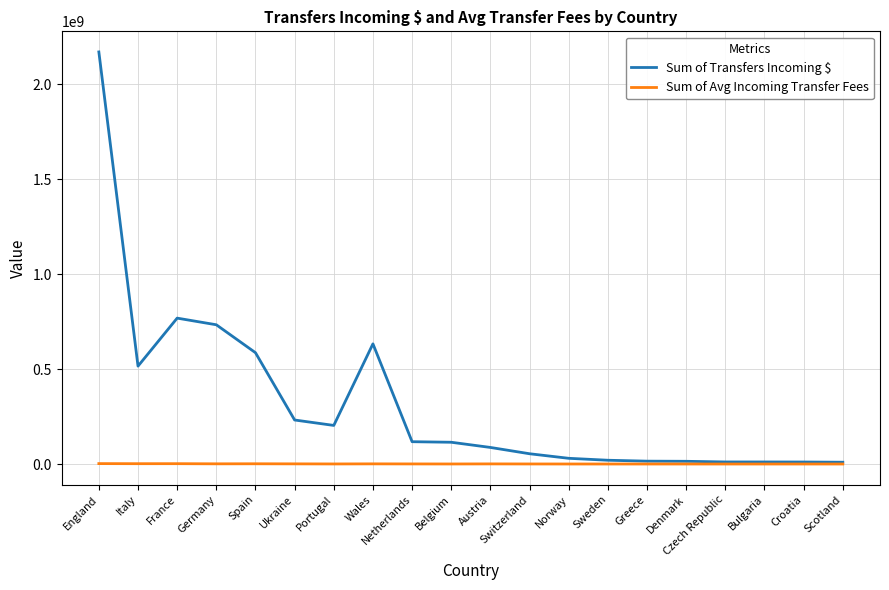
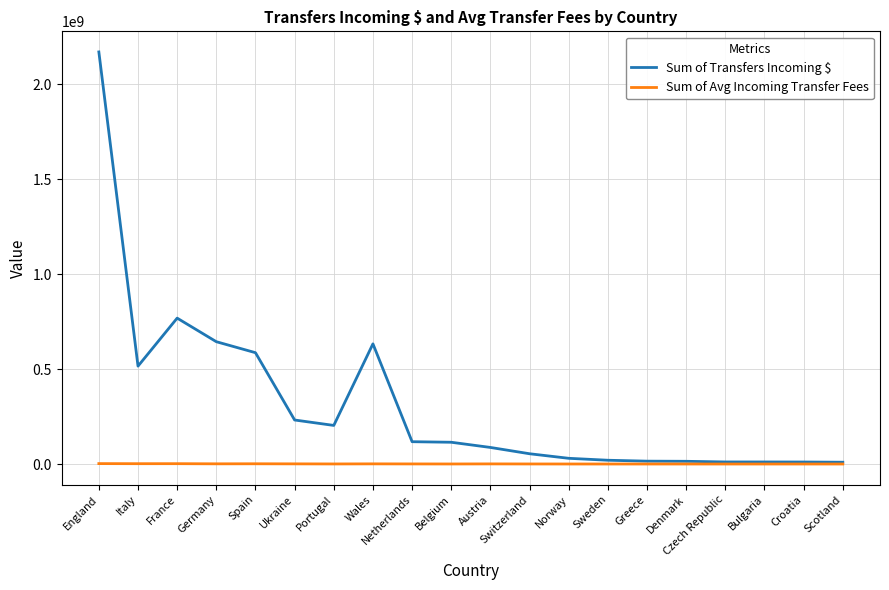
Sum of Transfers Incoming $, Germany: 730000000 -> 640000000
